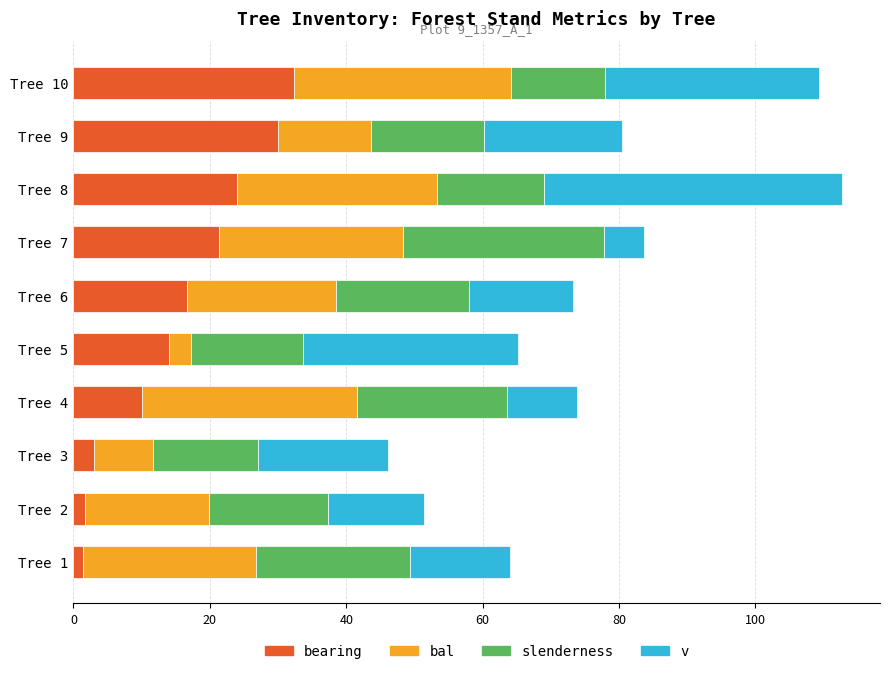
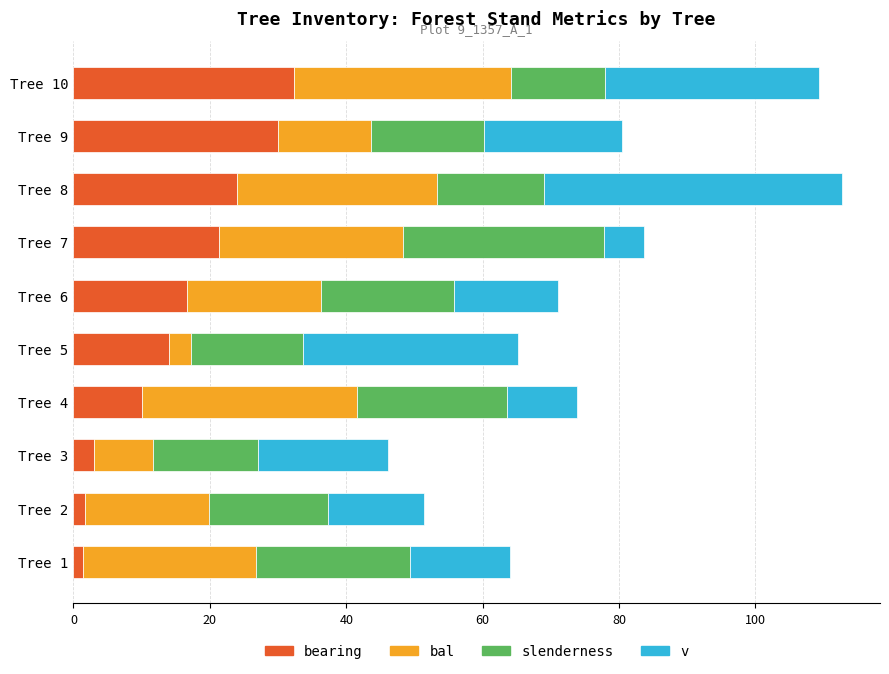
bal, Tree 6: 22 -> 20
